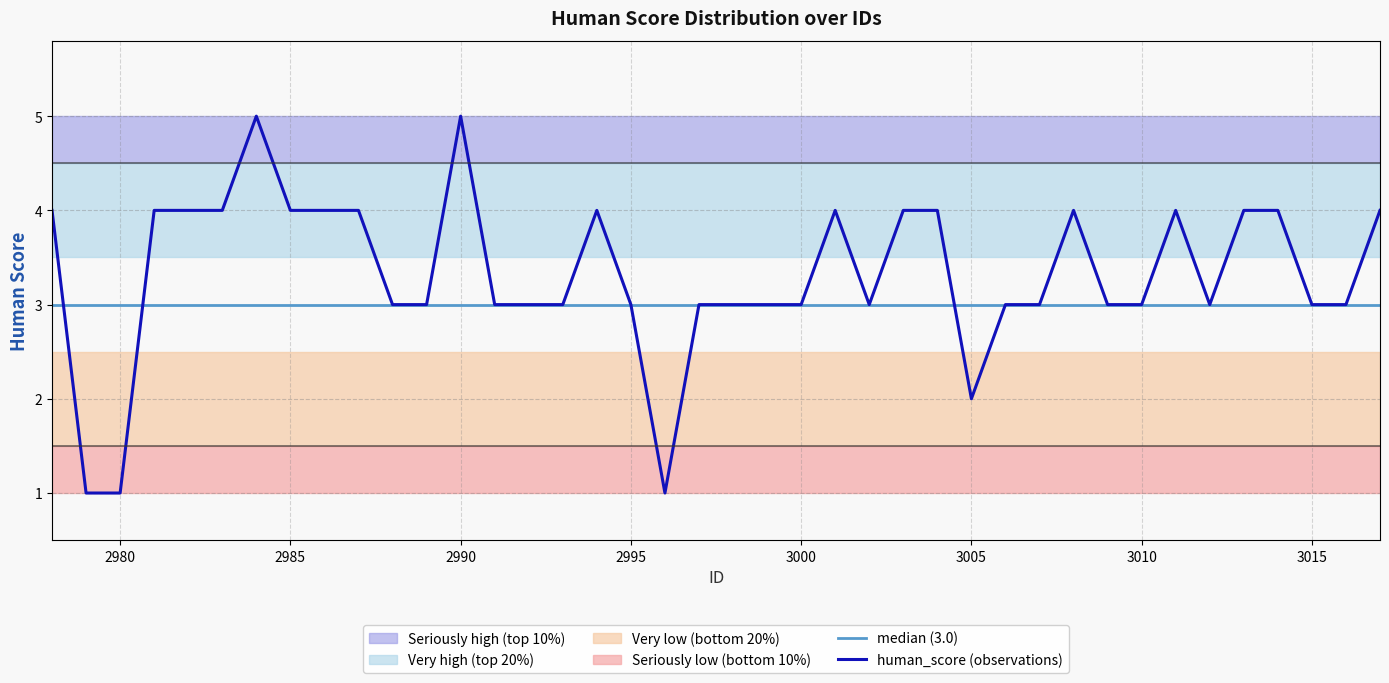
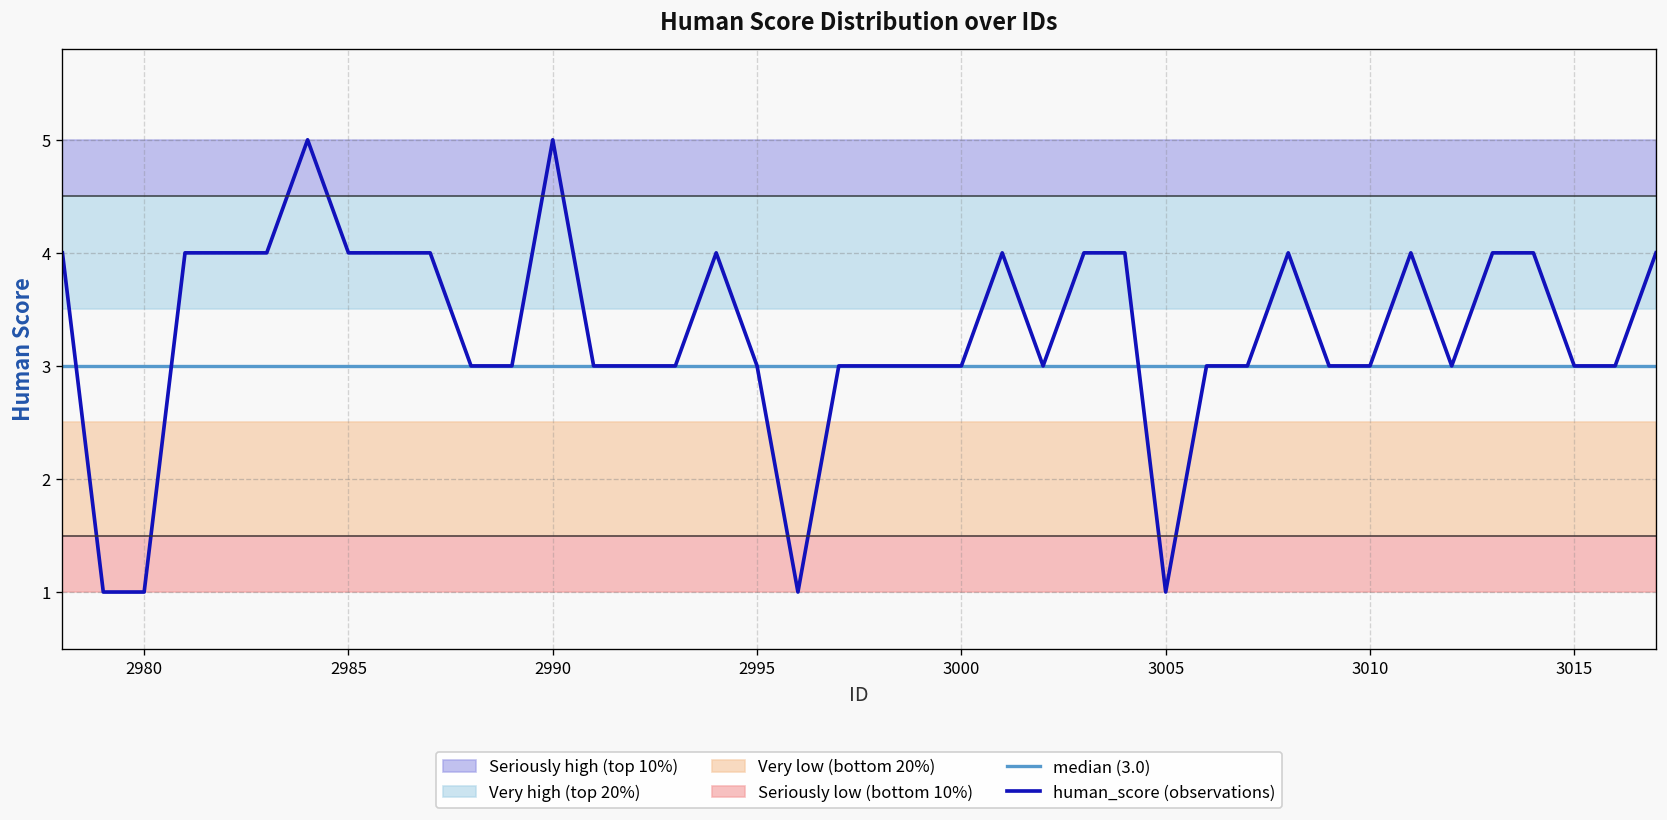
human_score (observations), 3005: 2 -> 1
